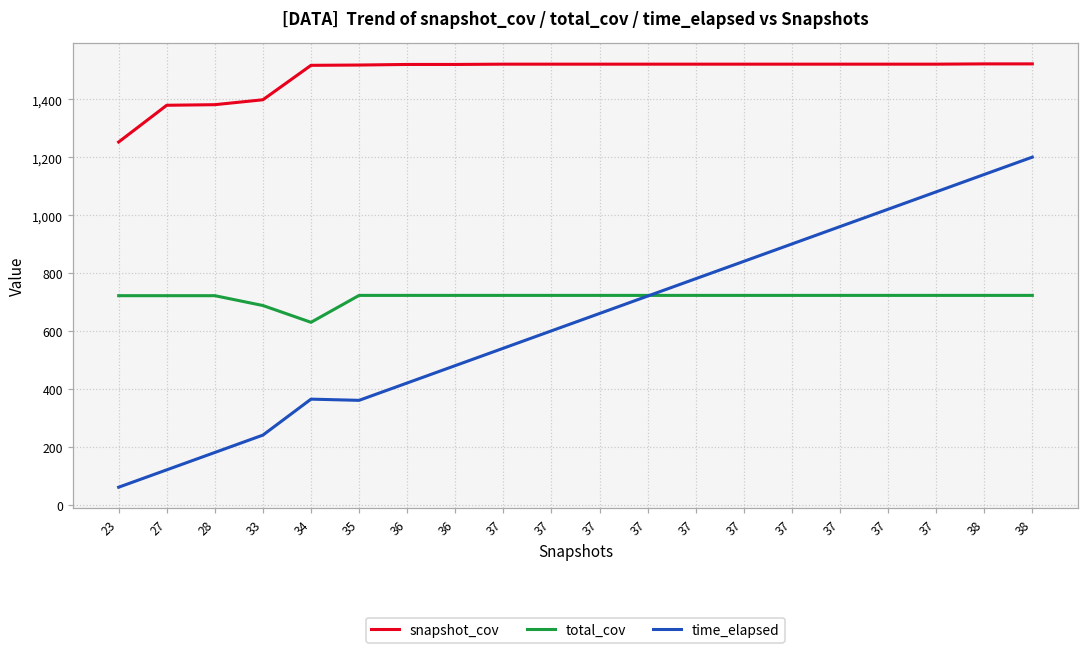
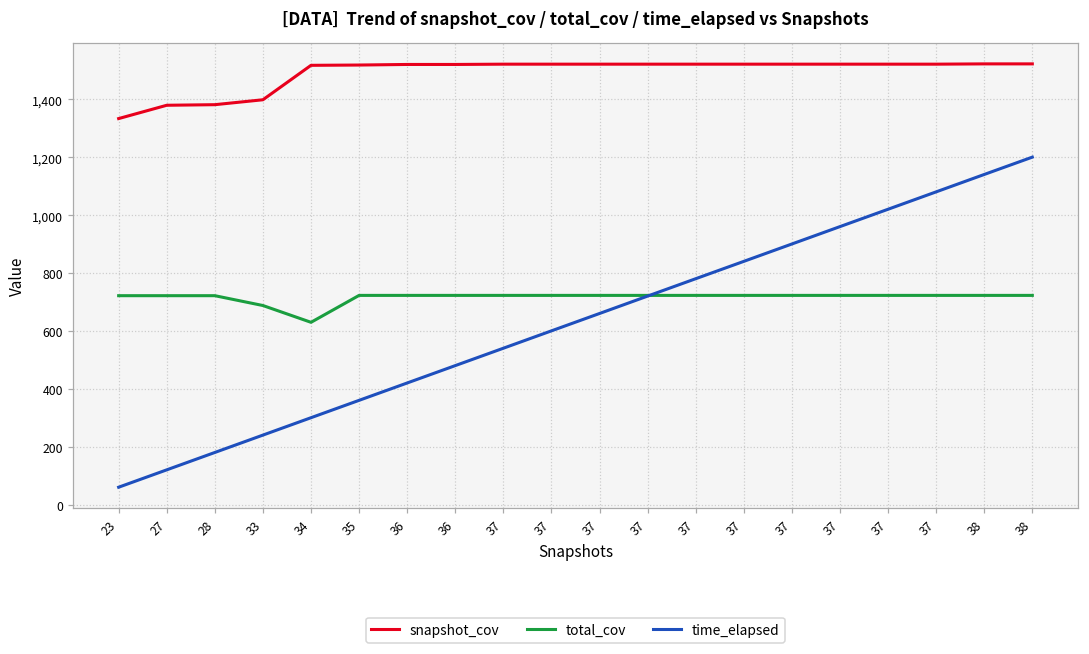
snapshot_cov, 23: 1,250 -> 1,330
time_elapsed, 34: 360 -> 300
